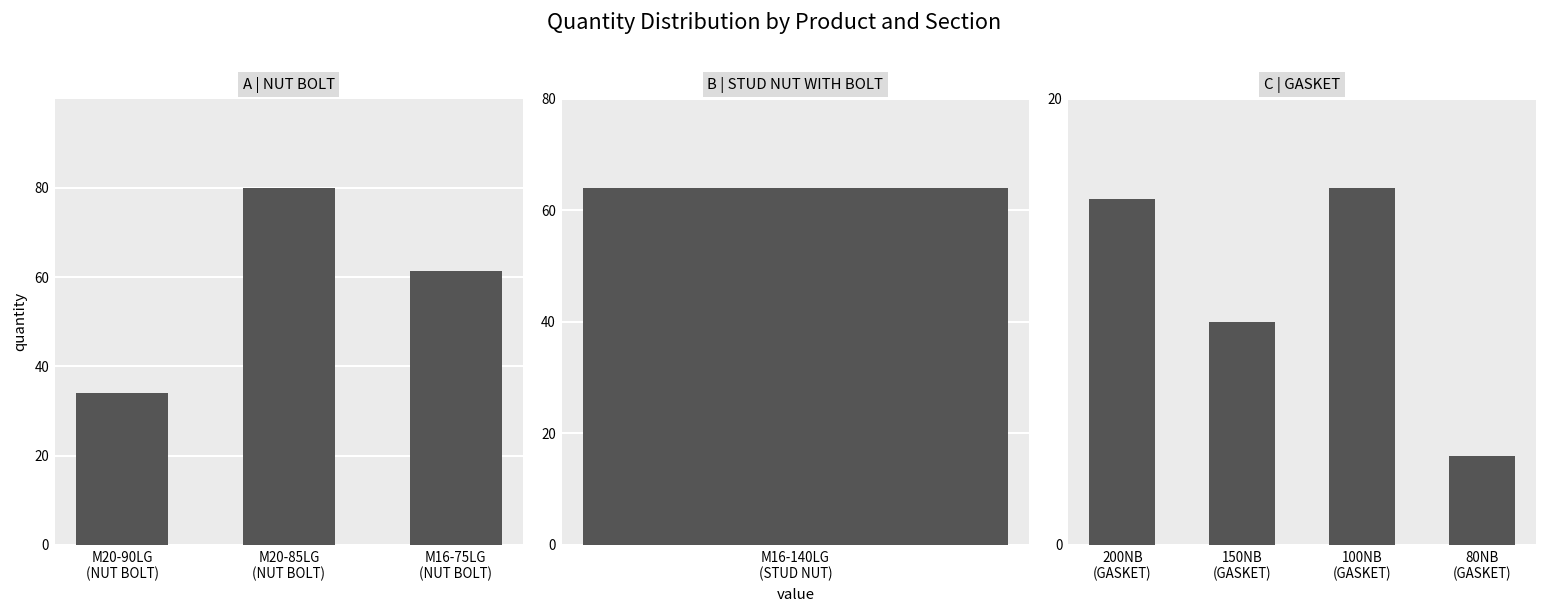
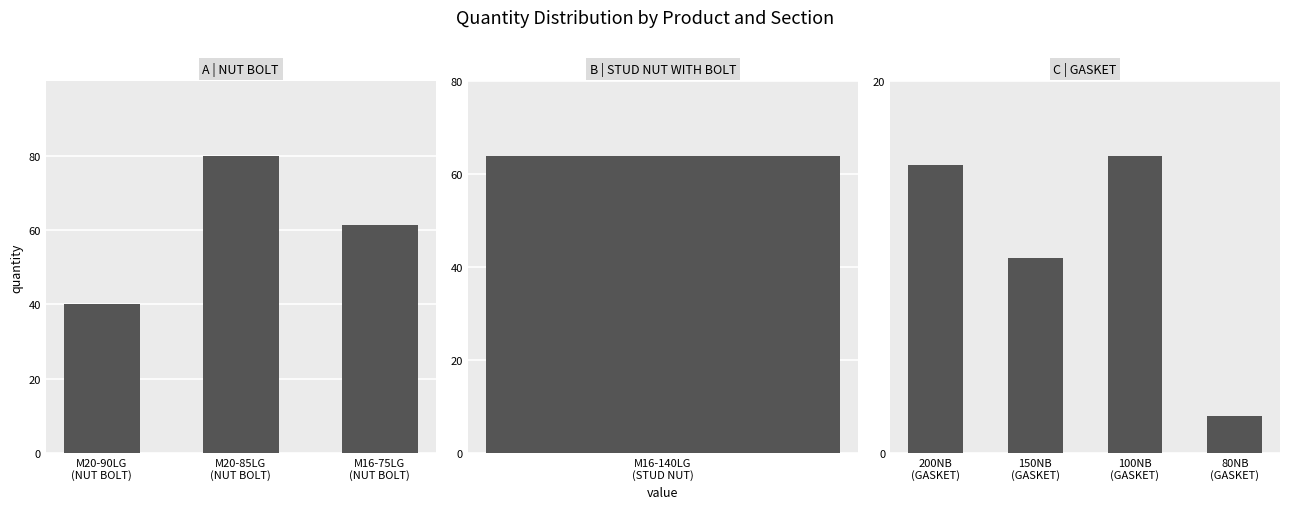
A | NUT BOLT, M20-90LG (NUT BOLT): 34 -> 40
C | GASKET, 150NB (GASKET): 10.0 -> 10.5
C | GASKET, 80NB (GASKET): 4 -> 2
